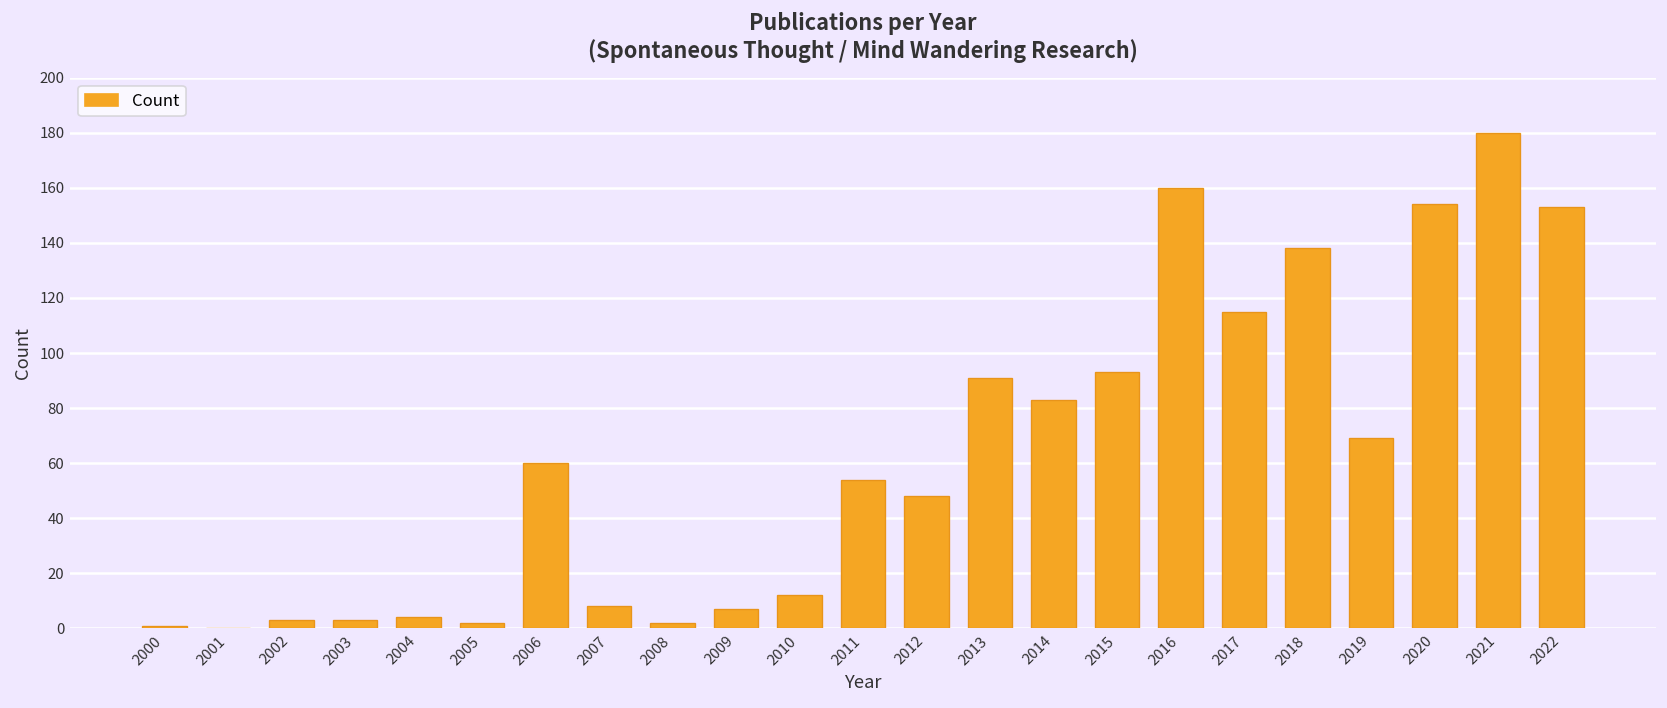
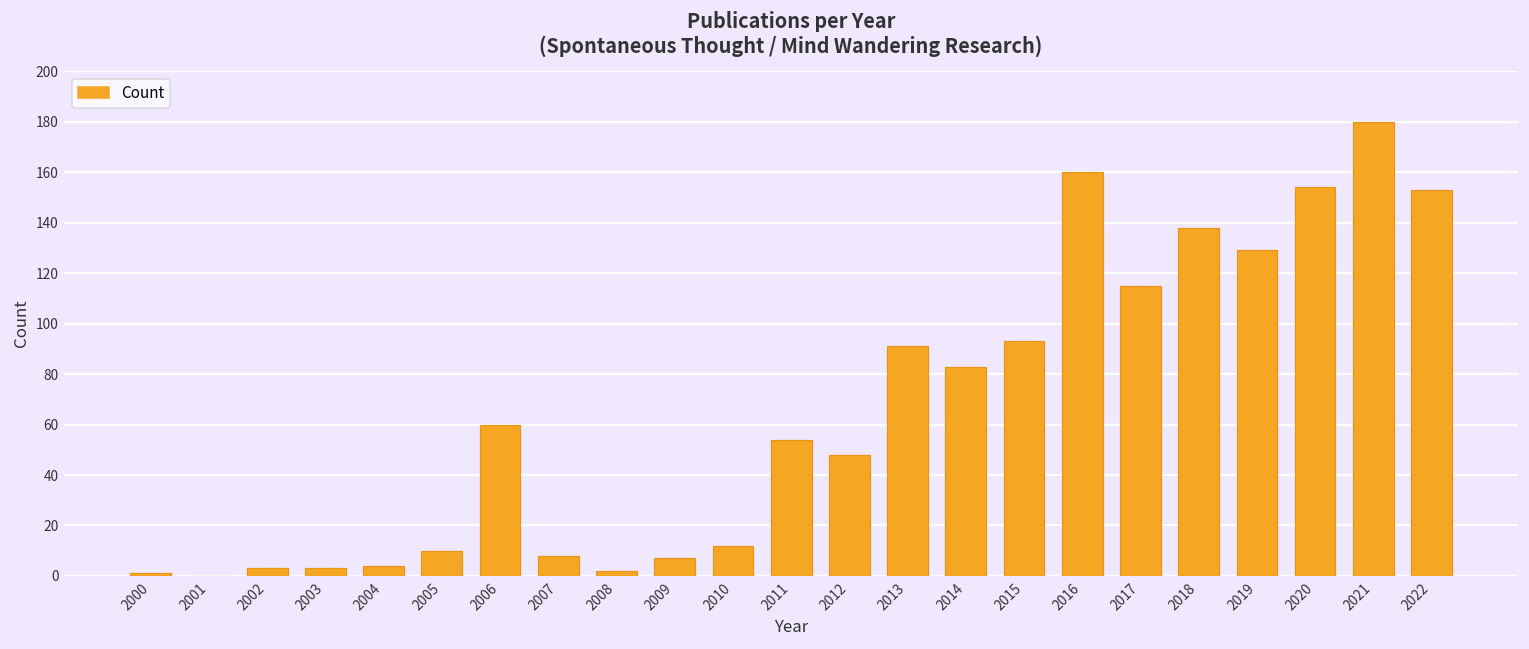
2005: 2 -> 10
2019: 69 -> 129
